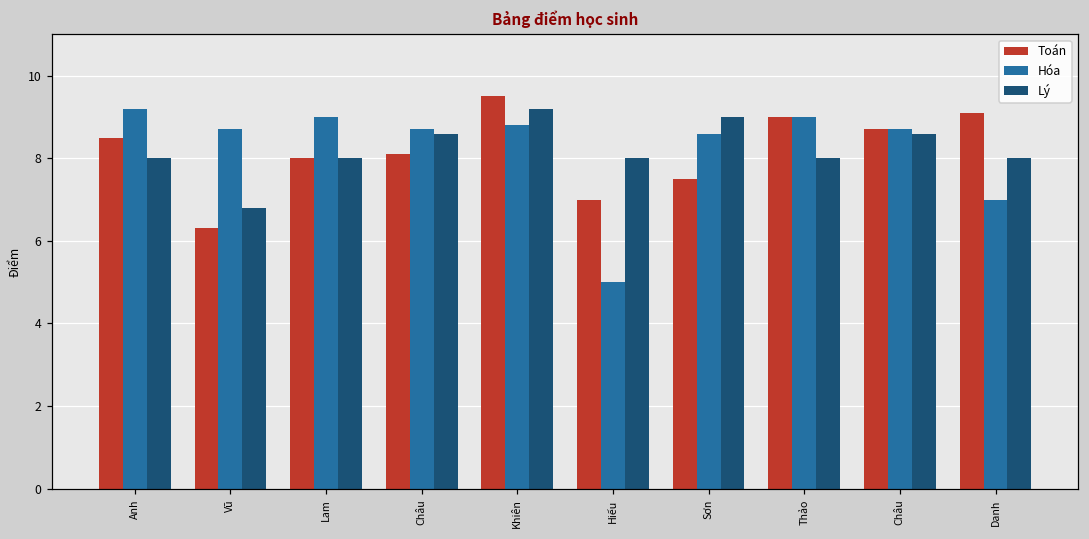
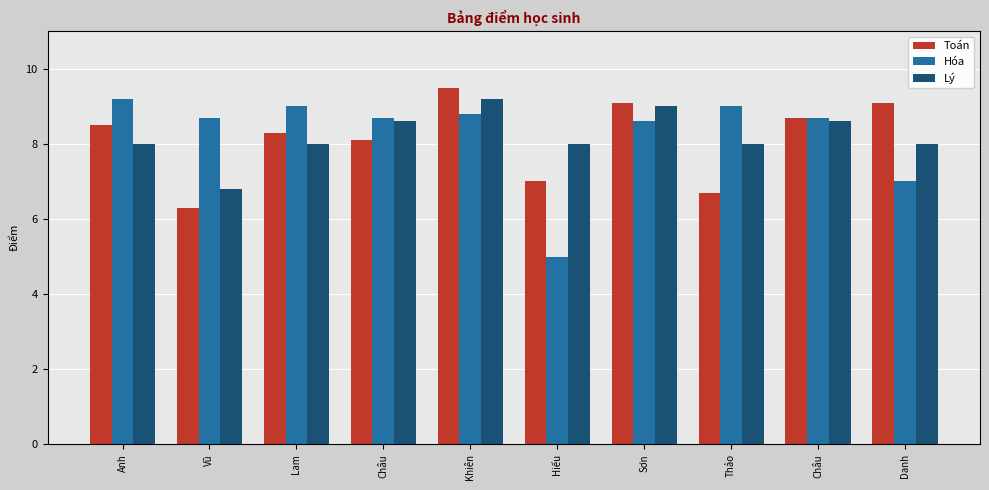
Toán, Lam: 8.0 -> 8.3
Toán, Sơn: 7.5 -> 9.1
Toán, Thảo: 9.0 -> 6.7
